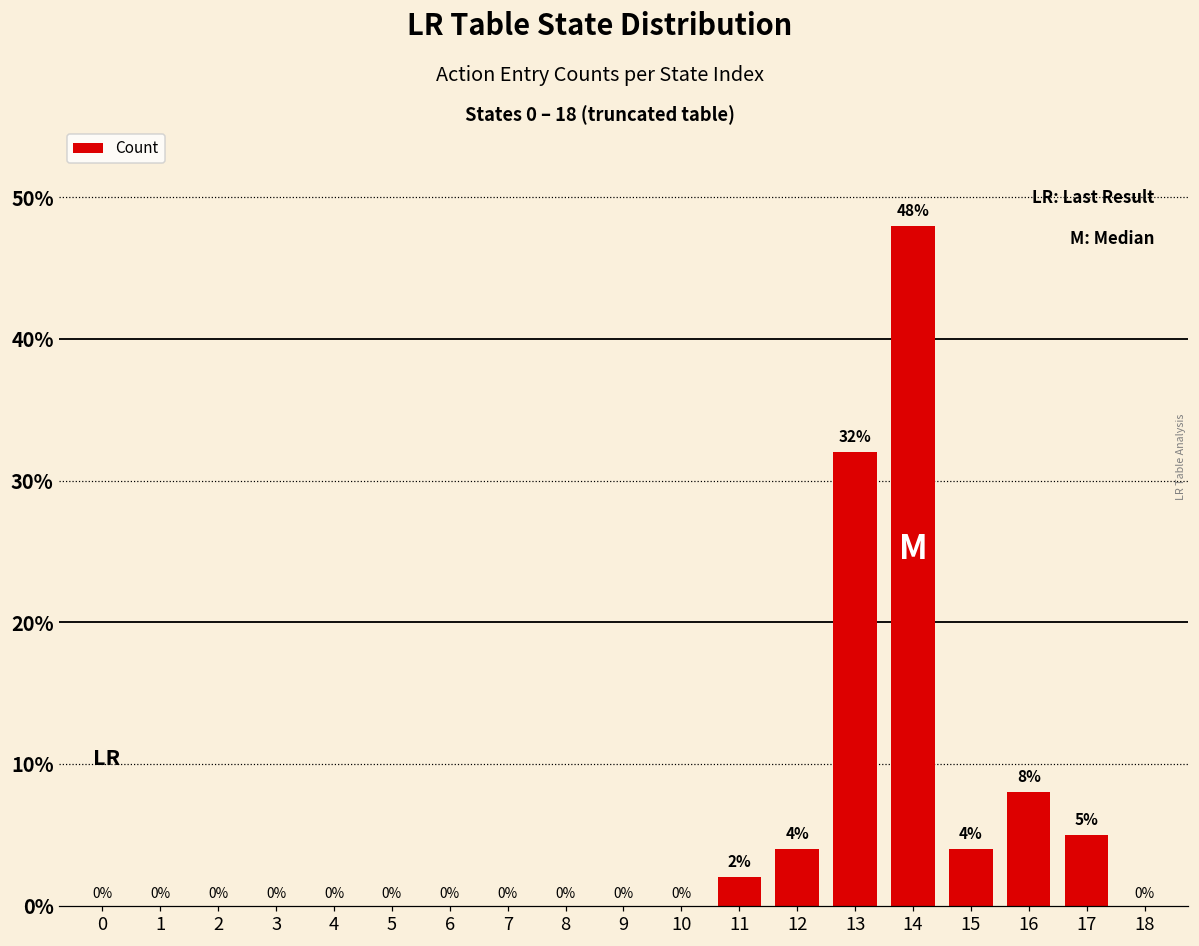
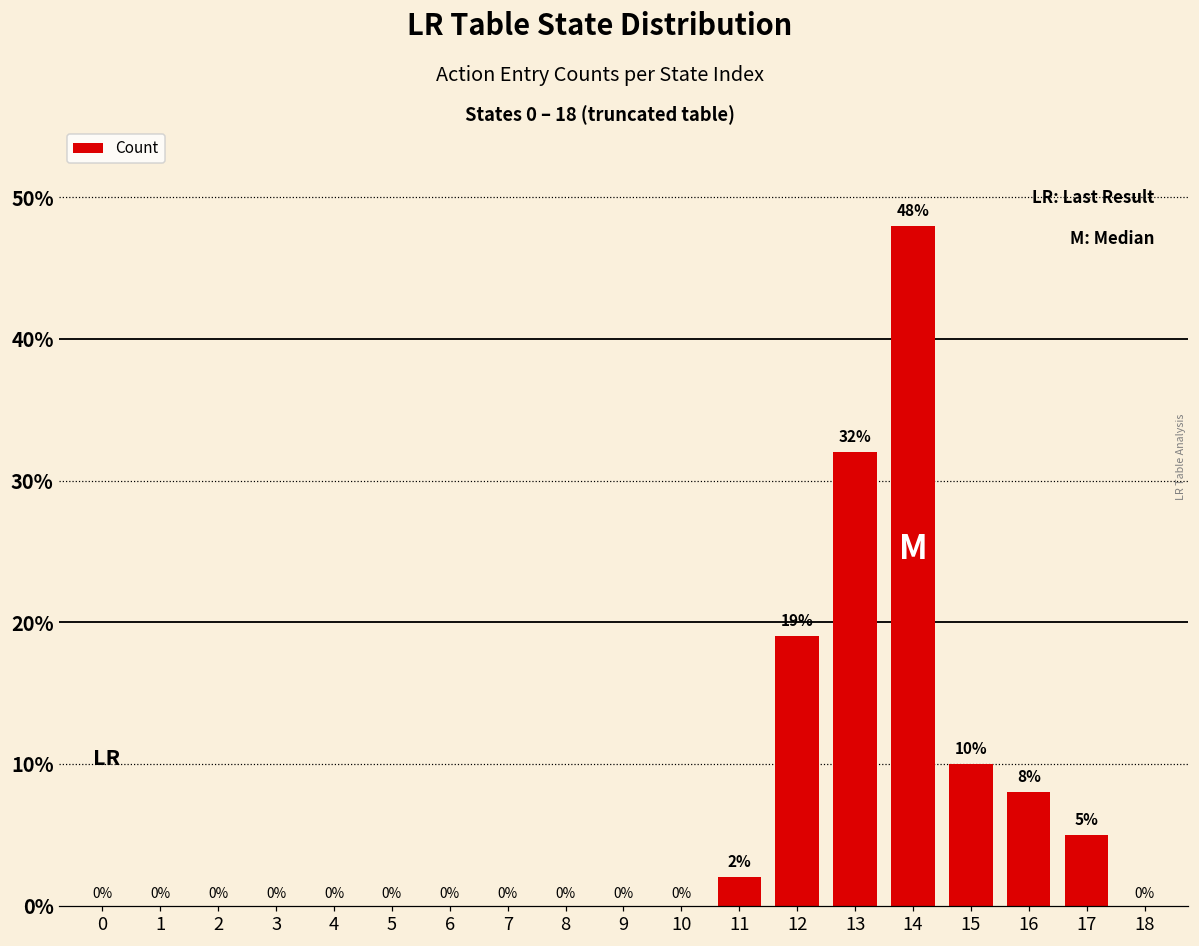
12: 4% -> 19%
15: 4% -> 10%
